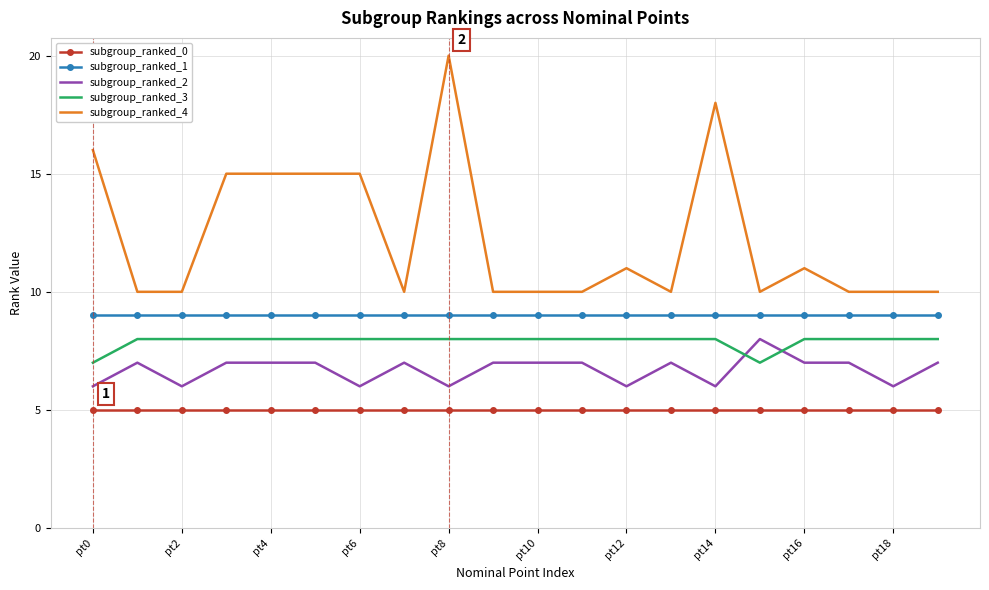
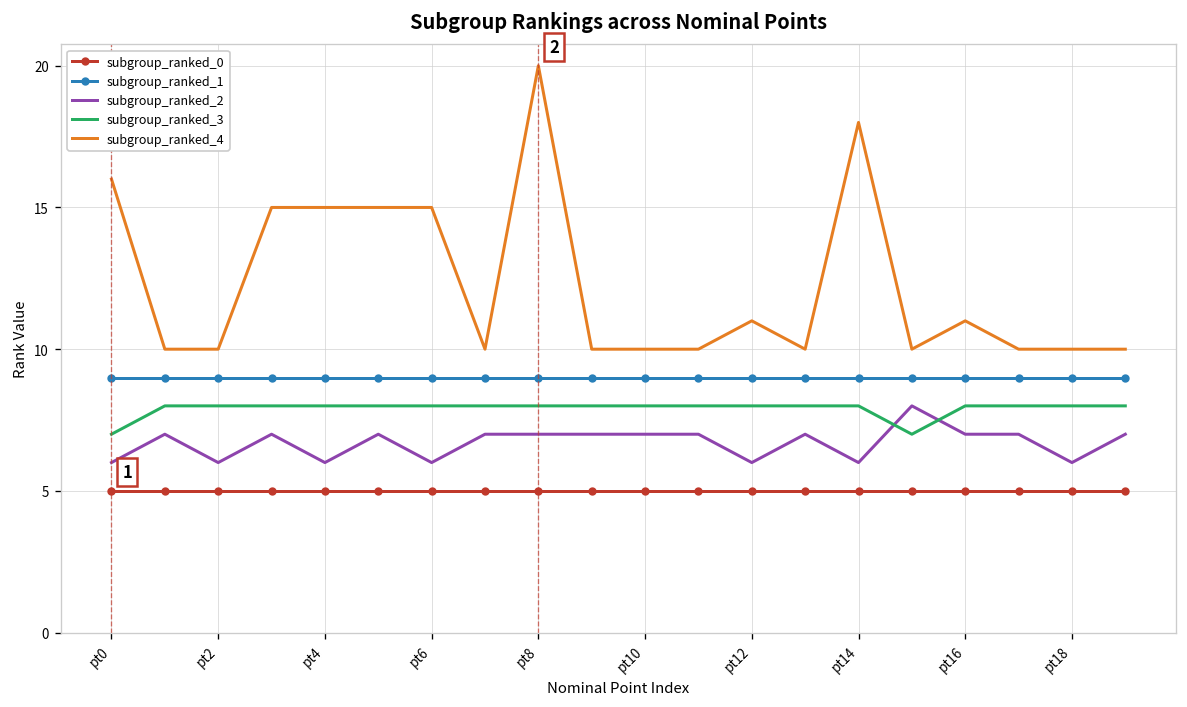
subgroup_ranked_2, pt4: 7 -> 6
subgroup_ranked_2, pt8: 6 -> 7
